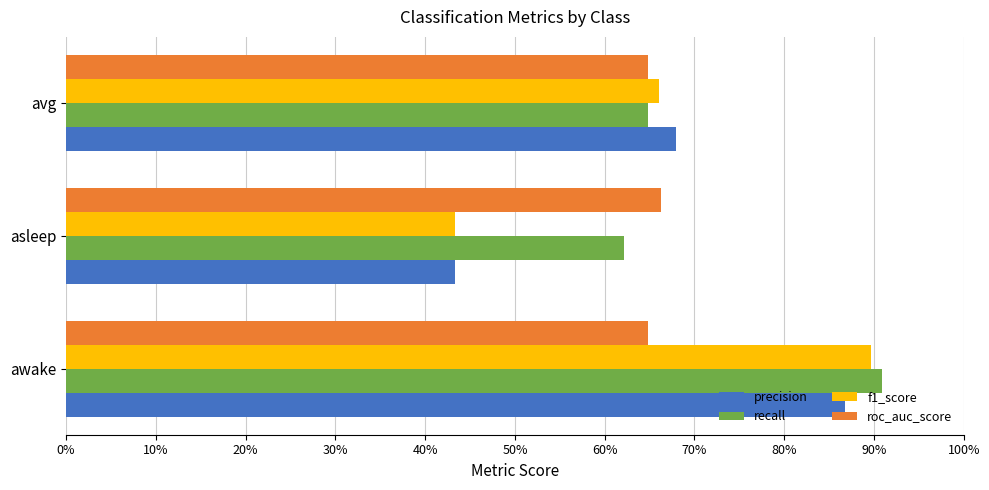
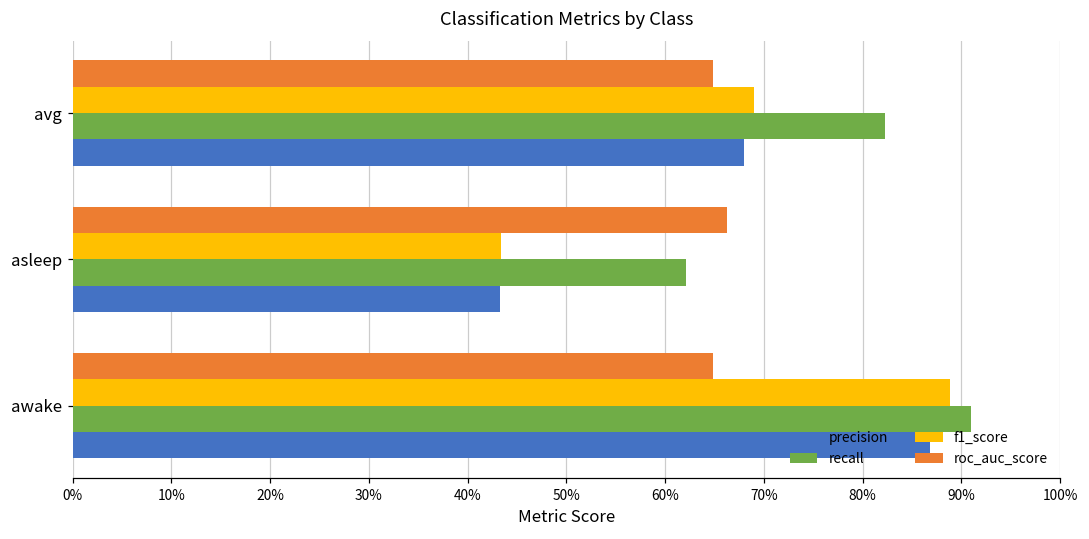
f1_score, avg: 66% -> 69%
recall, avg: 65% -> 82%
f1_score, awake: 90% -> 89%
